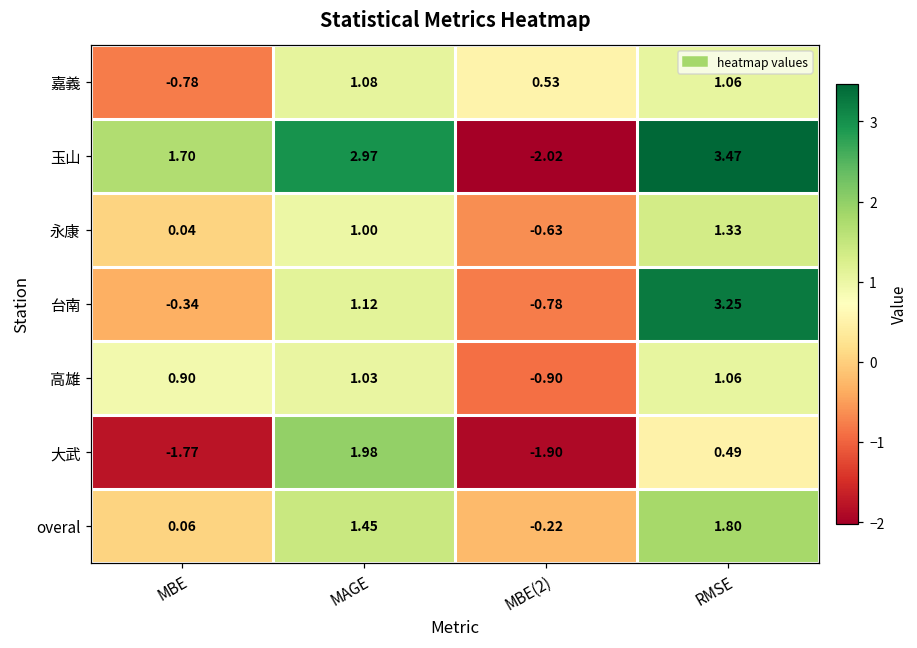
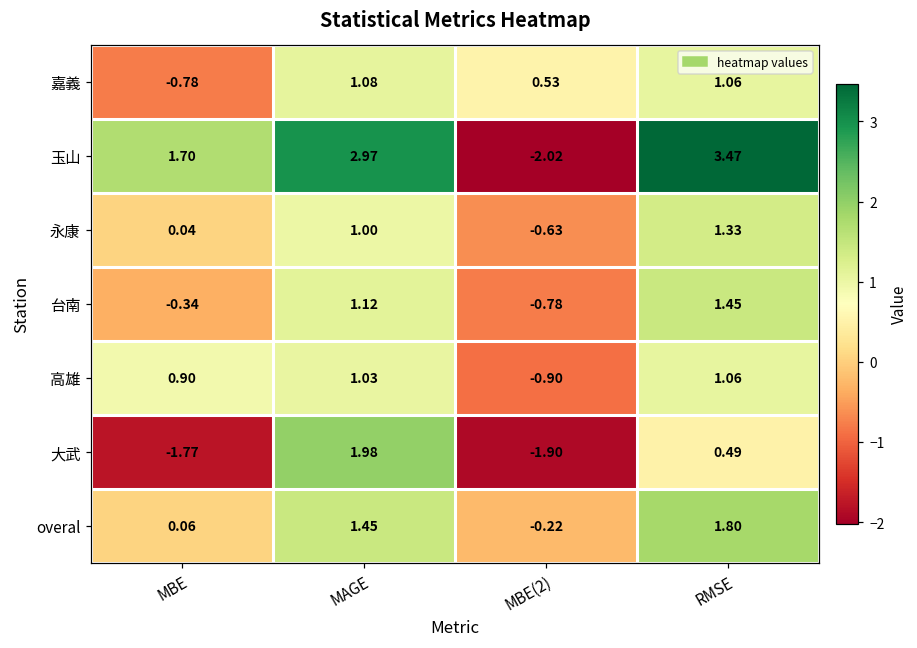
台南, RMSE: 3.25 -> 1.45
